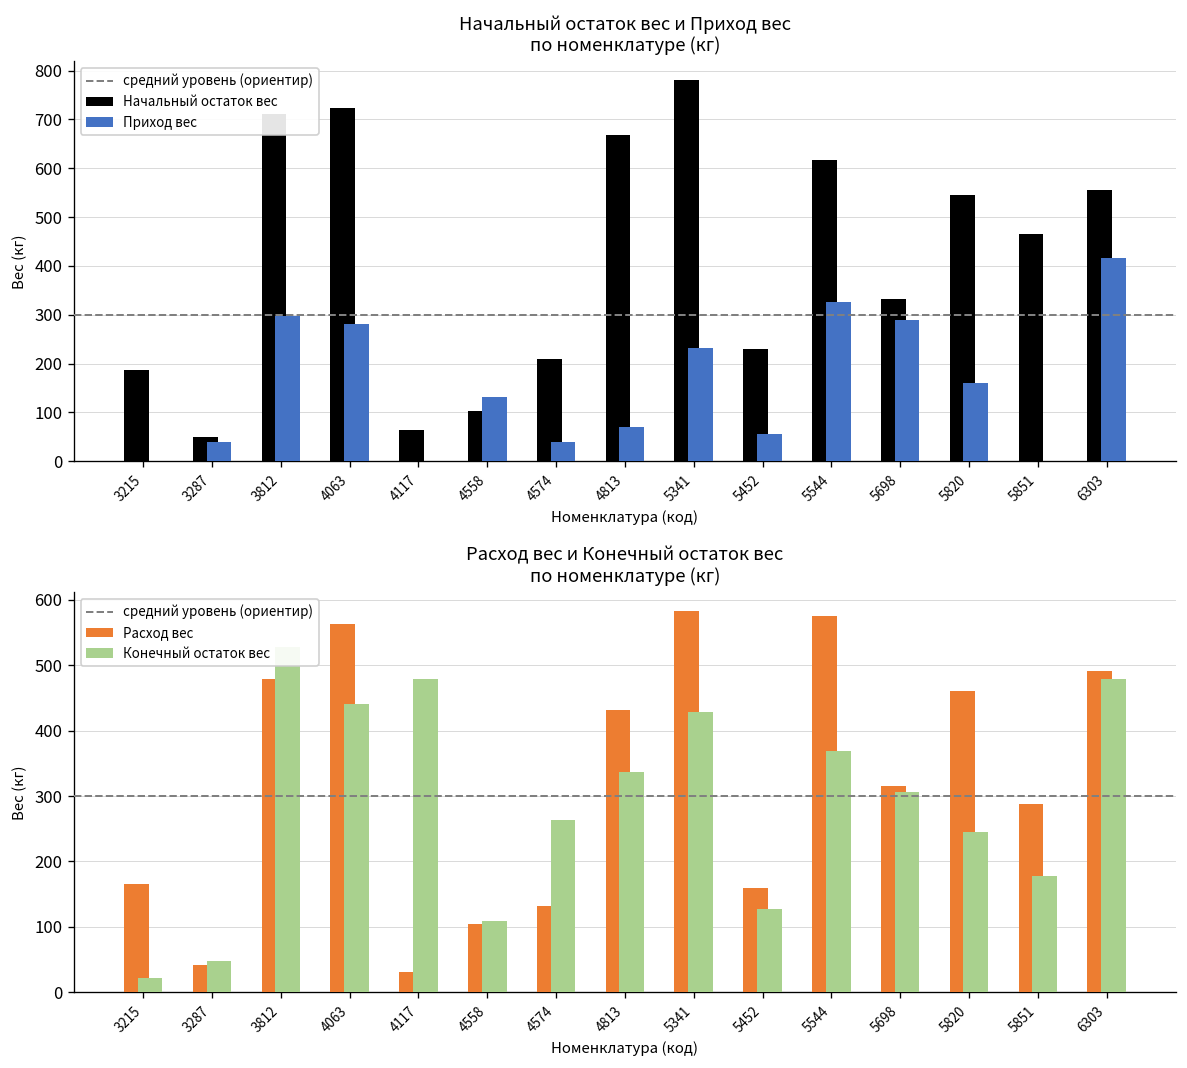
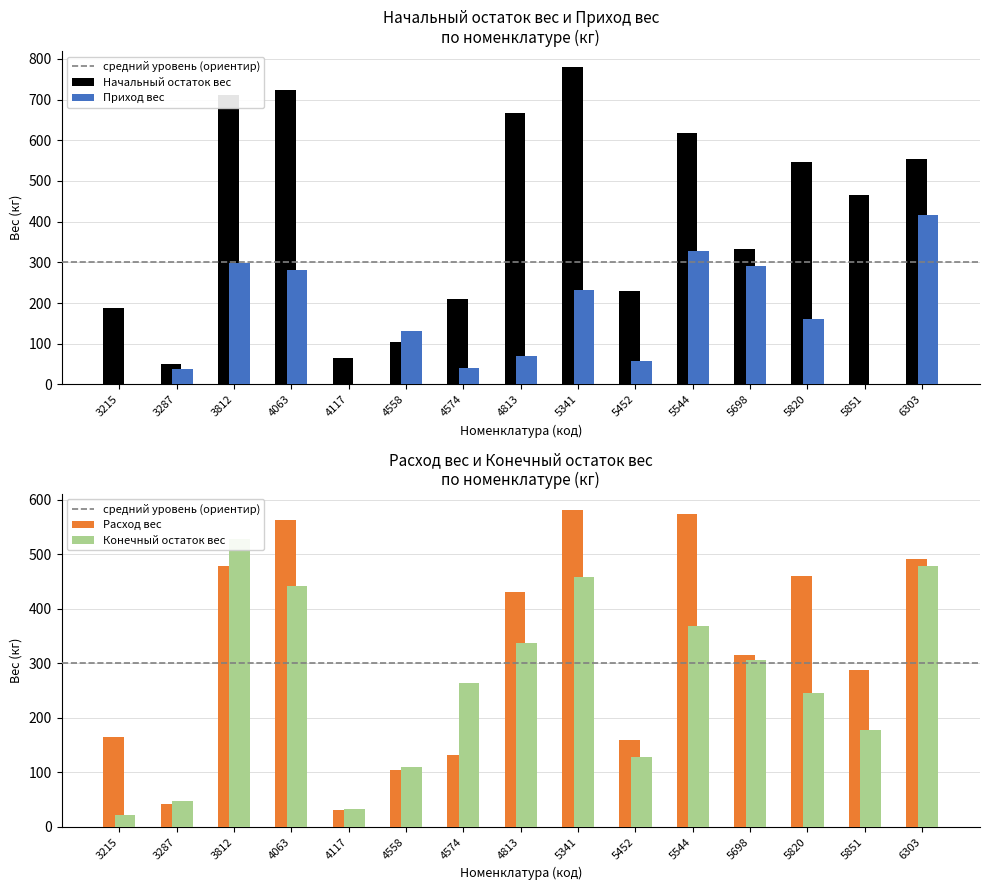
Расход вес и Конечный остаток вес по номенклатуре (кг), Конечный остаток вес, 4117: 480 -> 30
Расход вес и Конечный остаток вес по номенклатуре (кг), Конечный остаток вес, 5341: 430 -> 460
